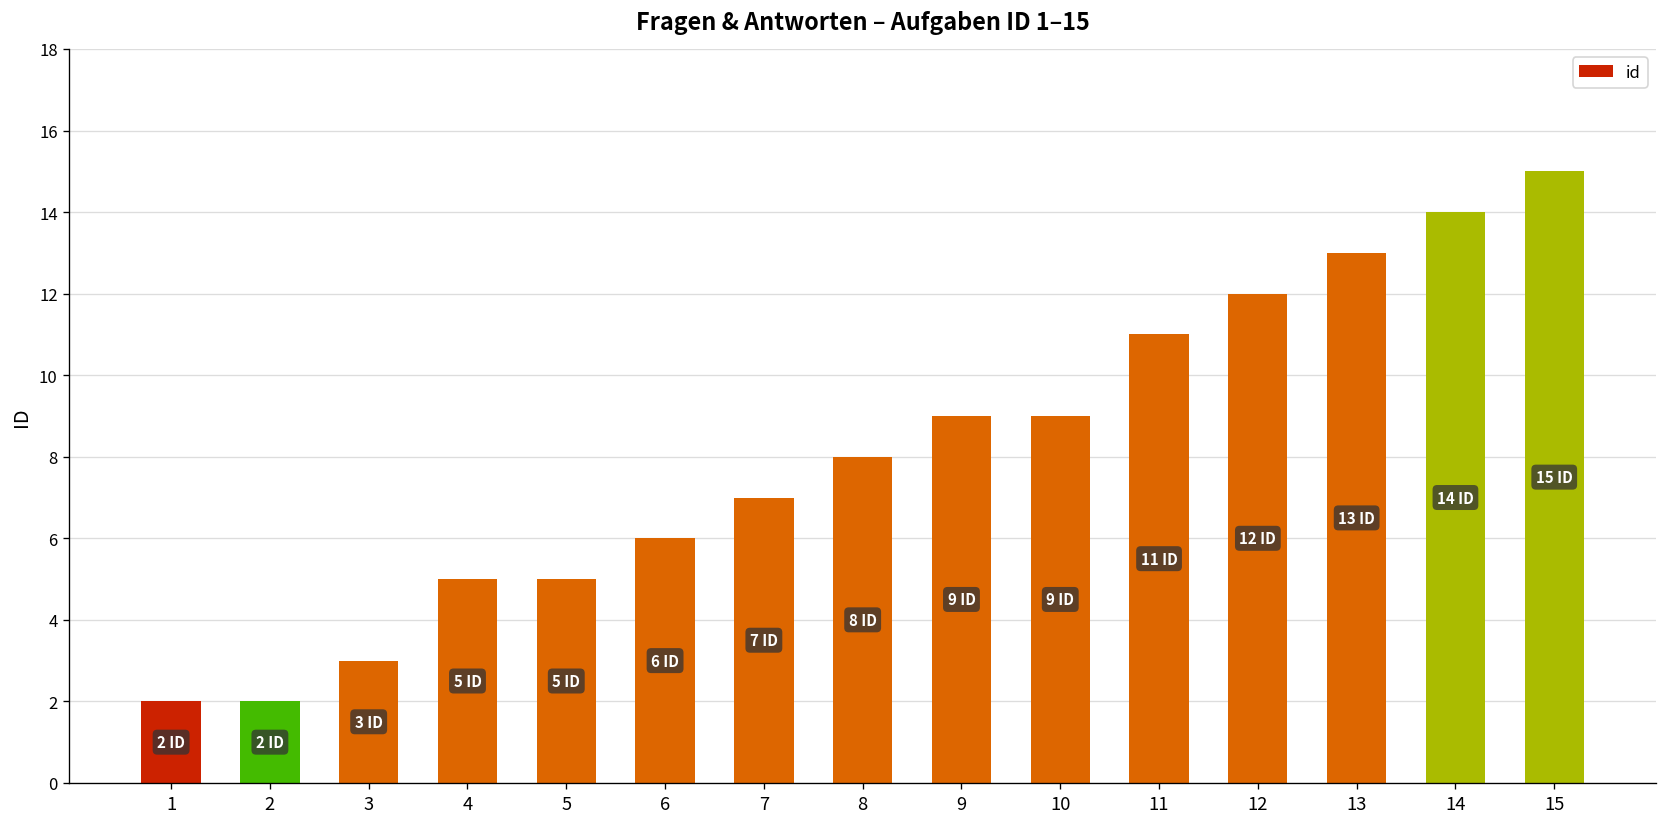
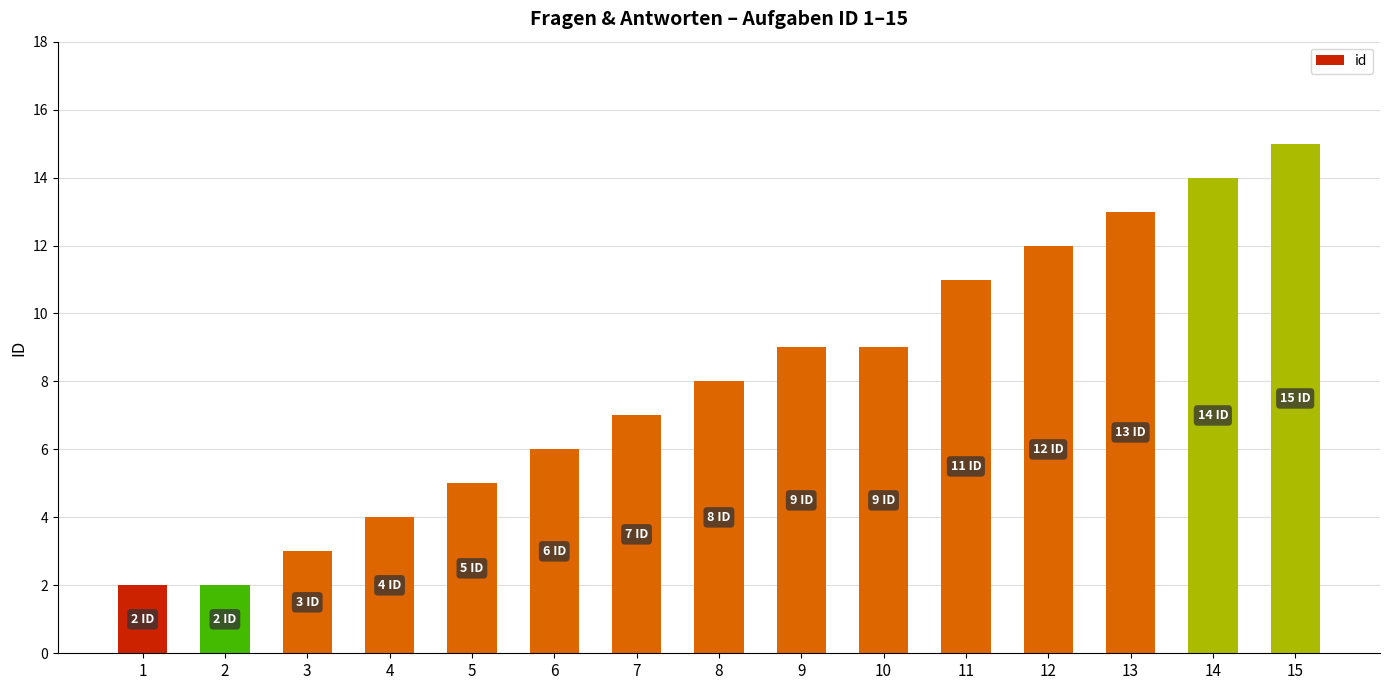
4: 5 -> 4
